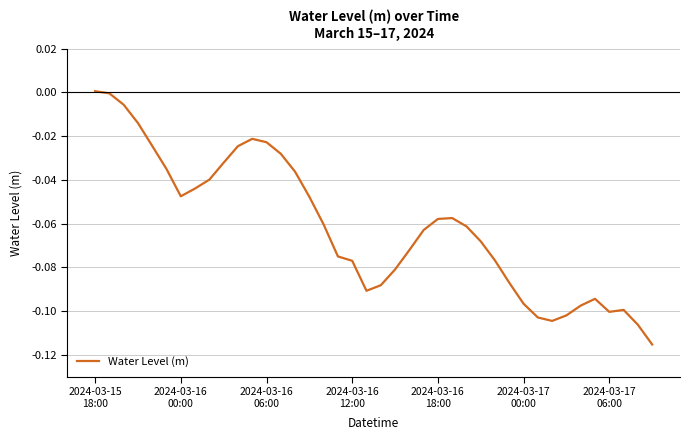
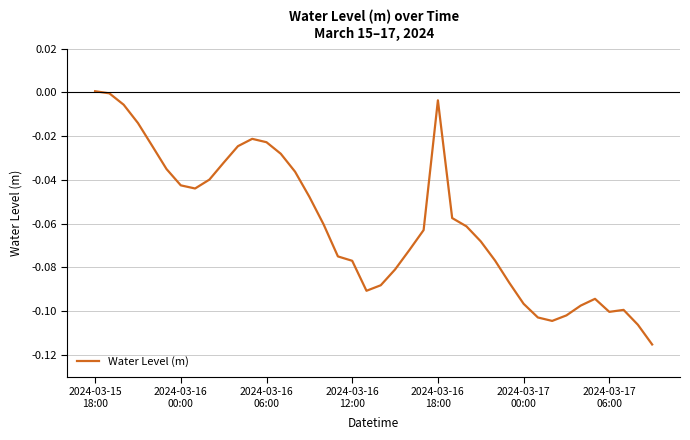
2024-03-16 00:00: -0.047 -> -0.042
2024-03-16 18:00: -0.058 -> -0.004
